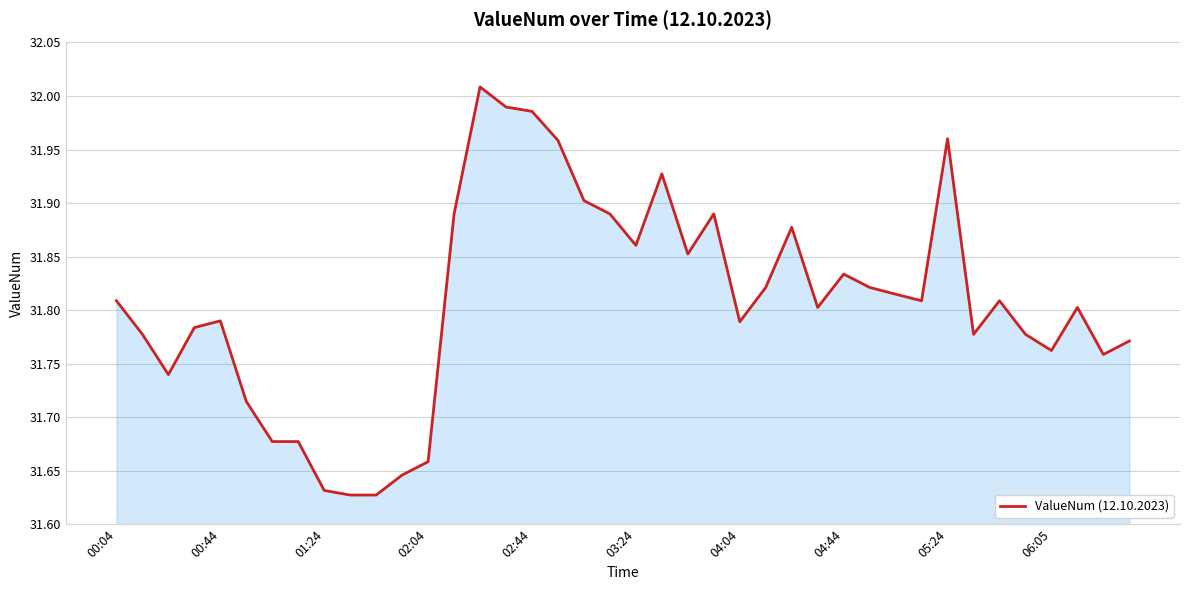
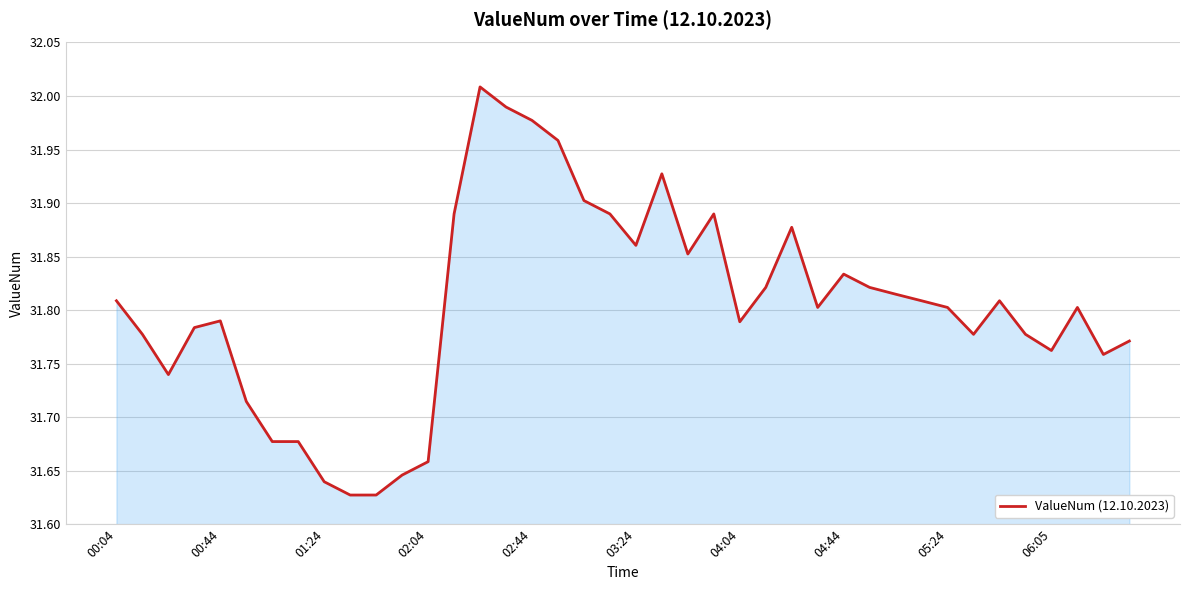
01:24: 31.632 -> 31.640
02:44: 31.986 -> 31.977
05:24: 31.960 -> 31.802
